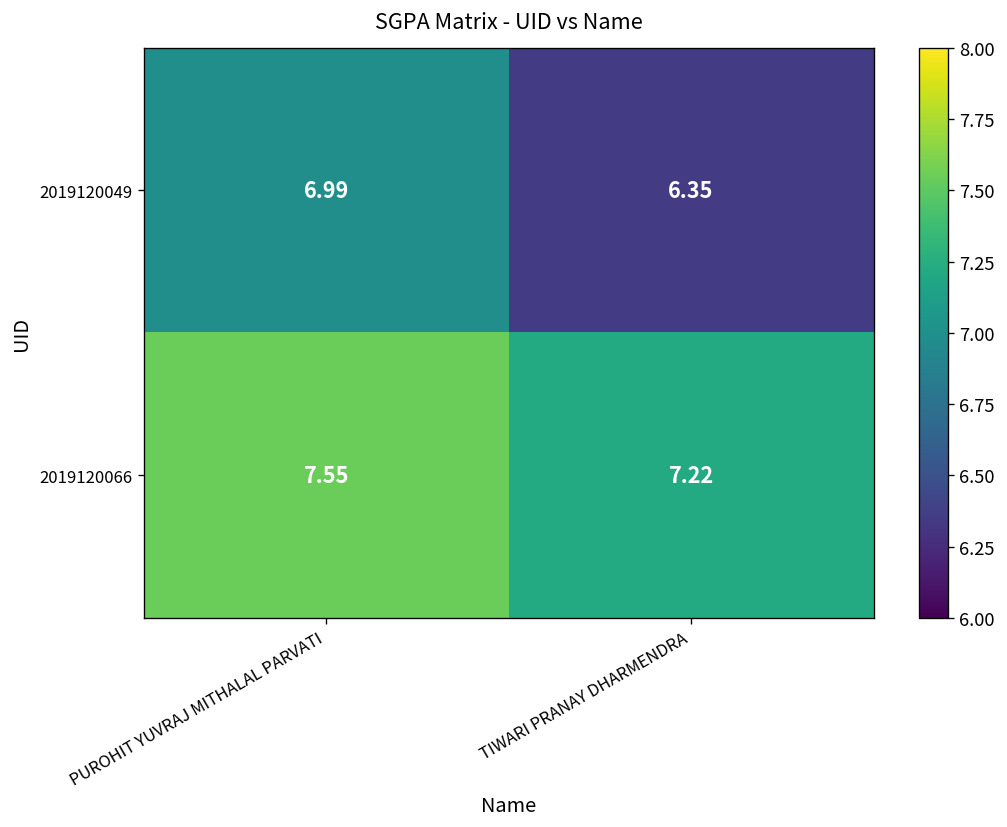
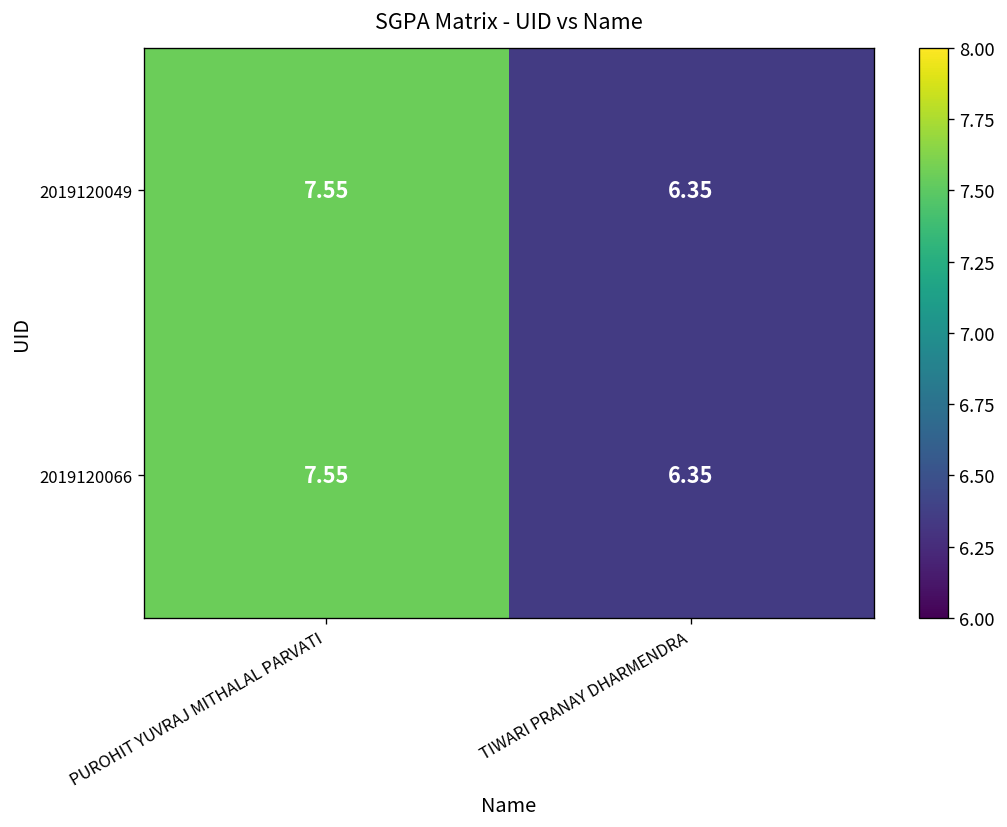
2019120049, PUROHIT YUVRAJ MITHALAL PARVATI: 6.99 -> 7.55
2019120066, TIWARI PRANAY DHARMENDRA: 7.22 -> 6.35
